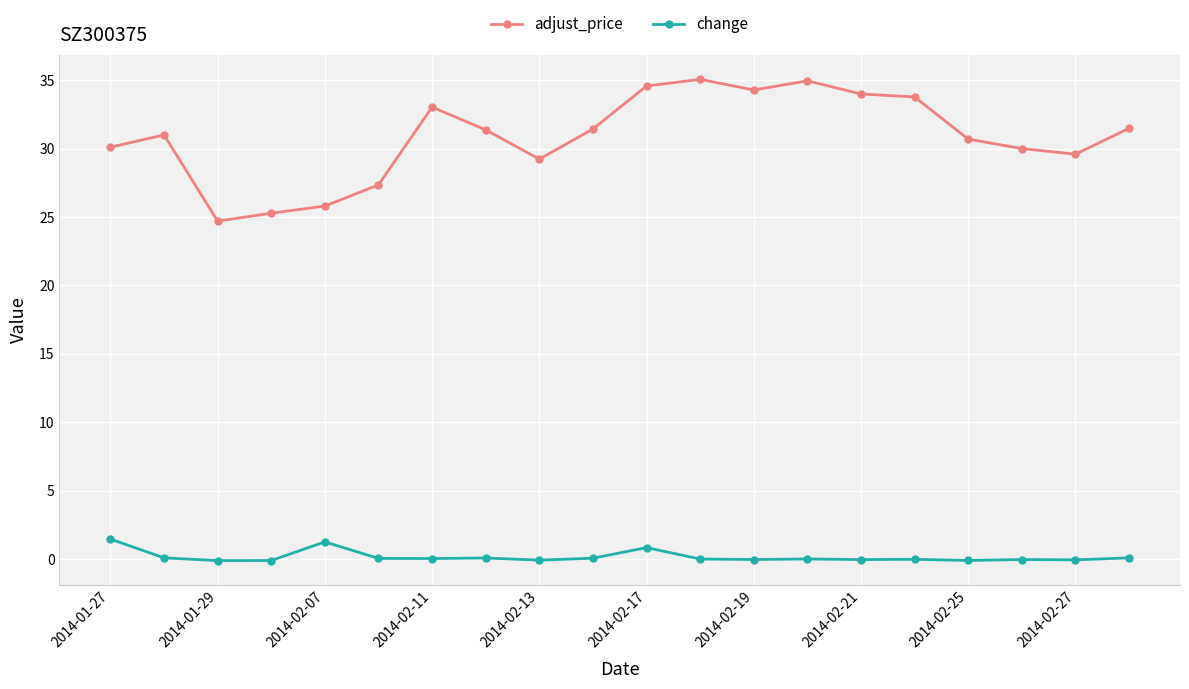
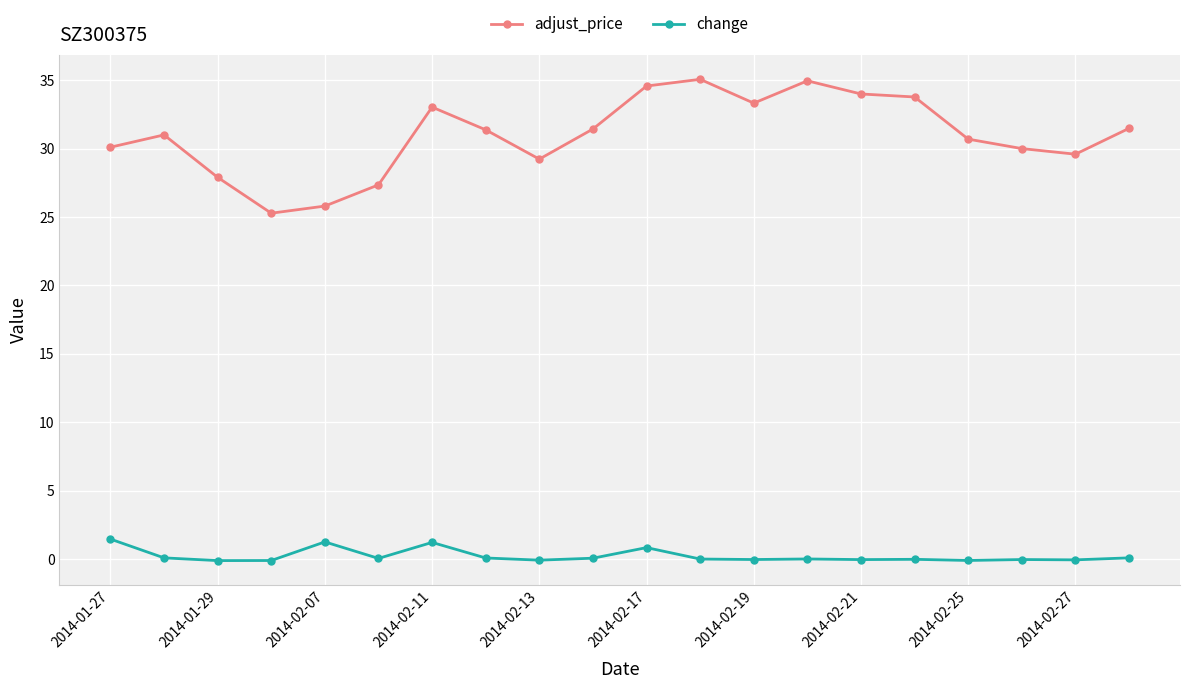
adjust_price, 2014-01-29: 24.7 -> 27.9
change, 2014-02-11: 0.1 -> 1.2
adjust_price, 2014-02-19: 34.3 -> 33.3
